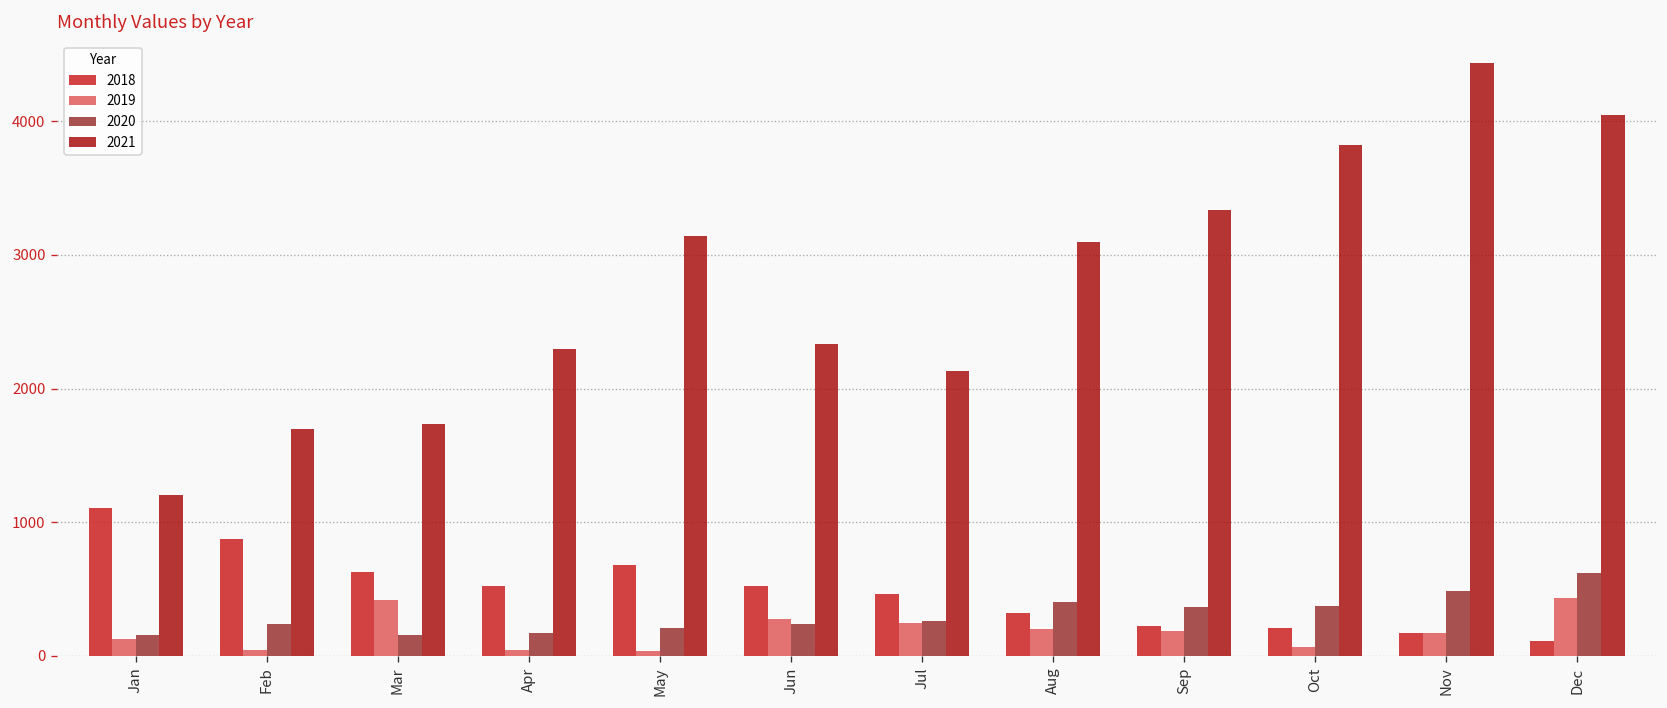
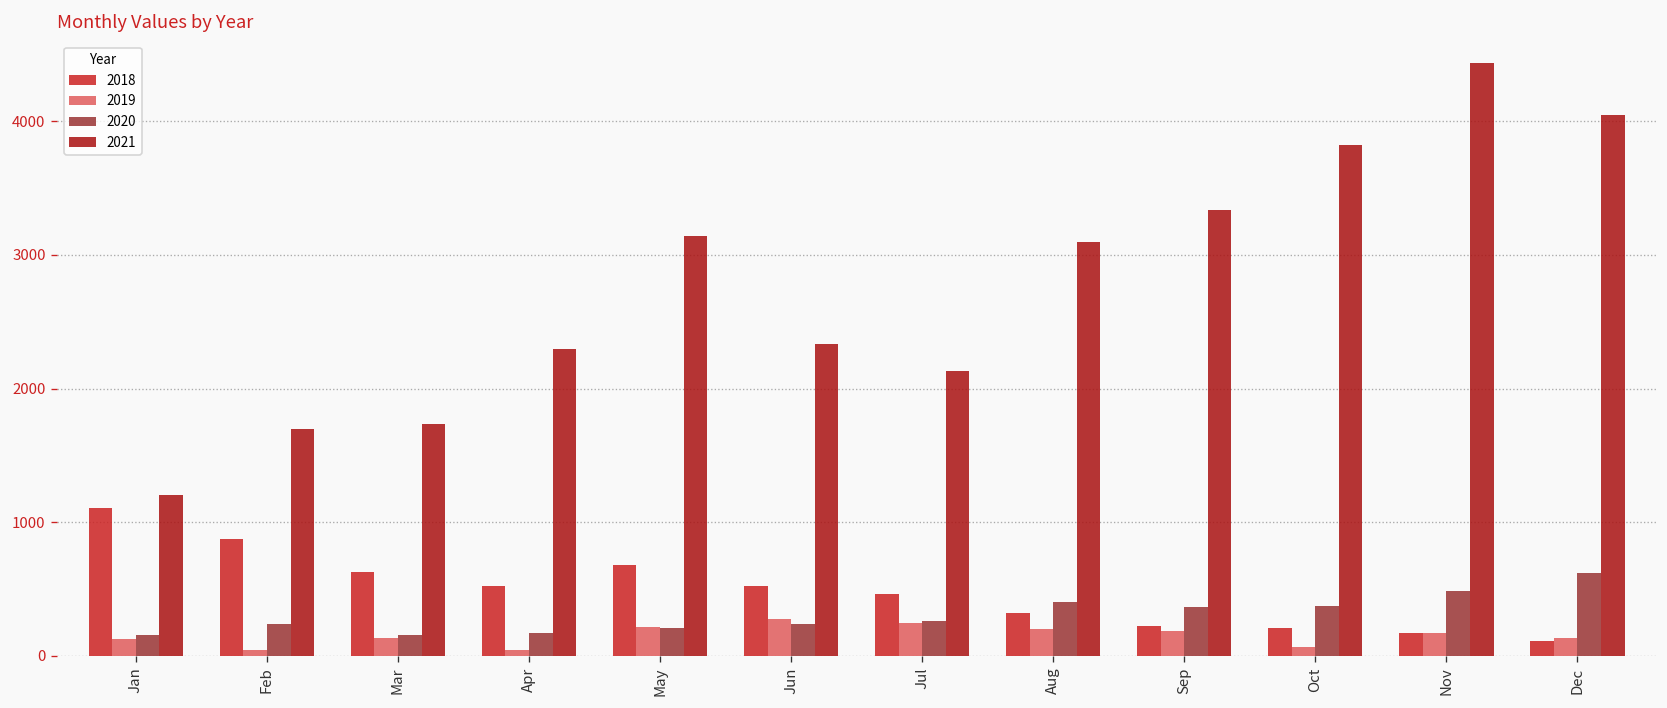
2019, Mar: 420 -> 140
2019, May: 40 -> 220
2019, Dec: 430 -> 140
